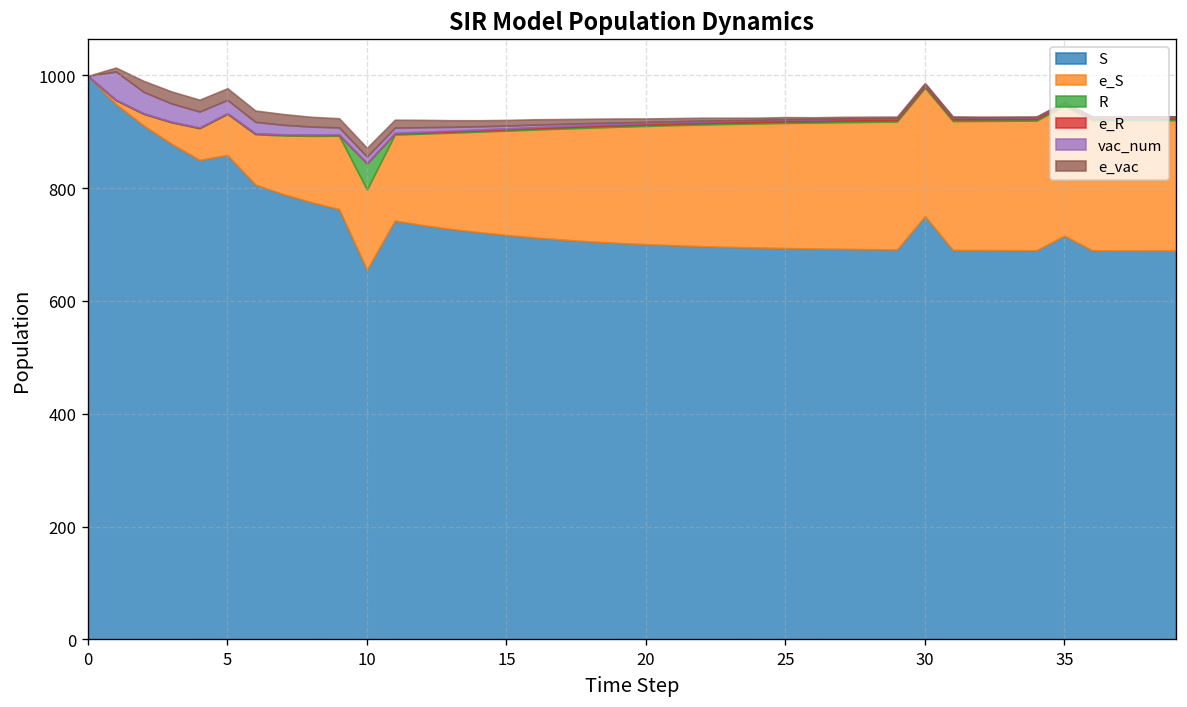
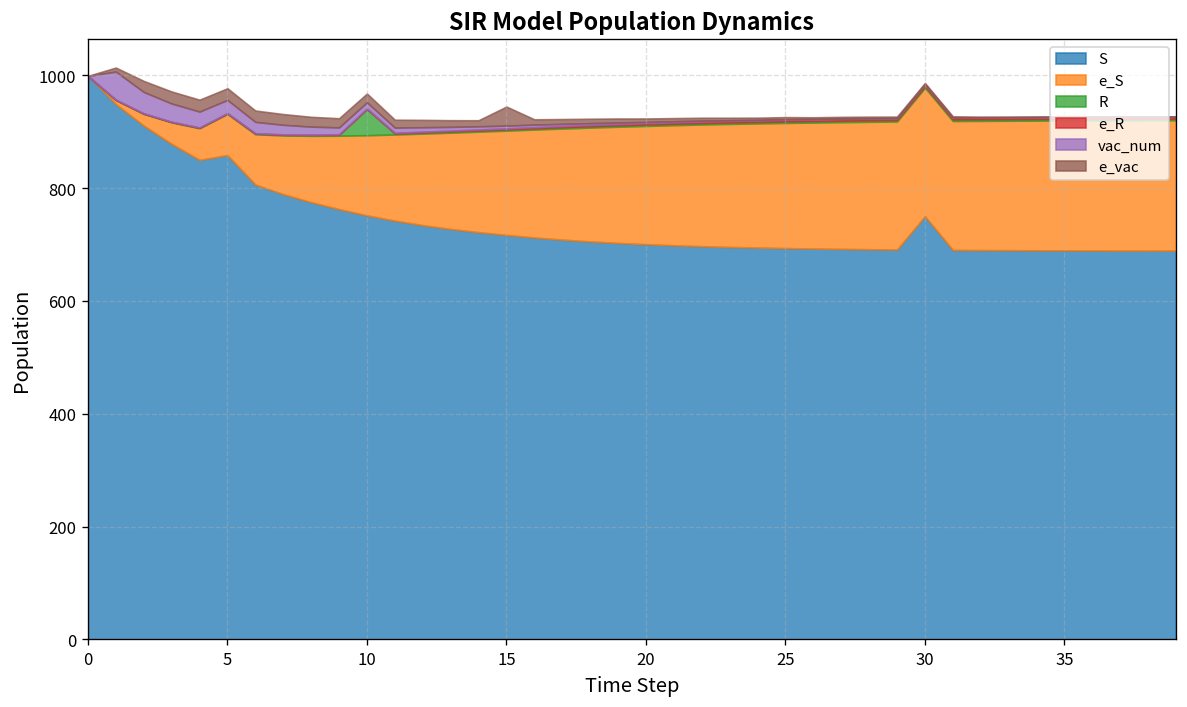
S, 10: 660 -> 750
e_vac, 15: 10 -> 30
S, 35: 720 -> 690
